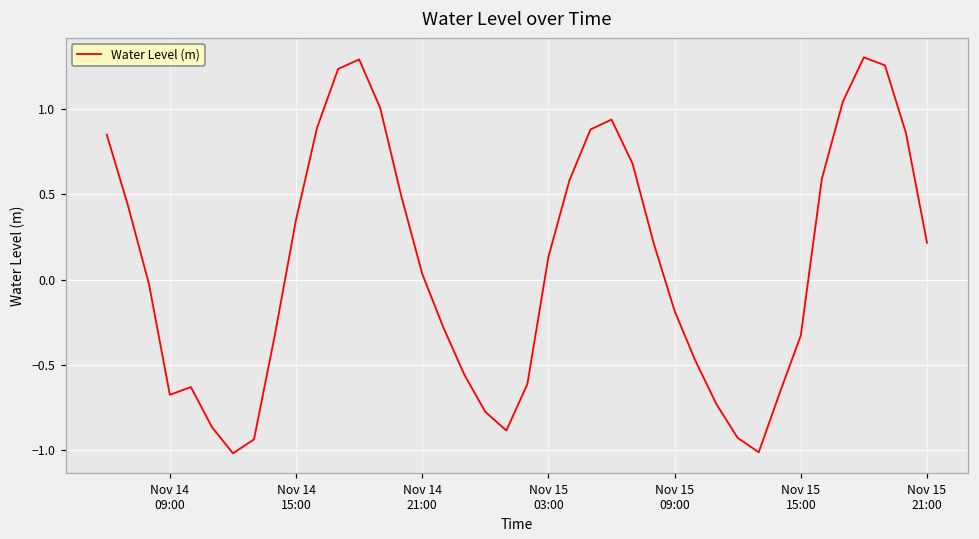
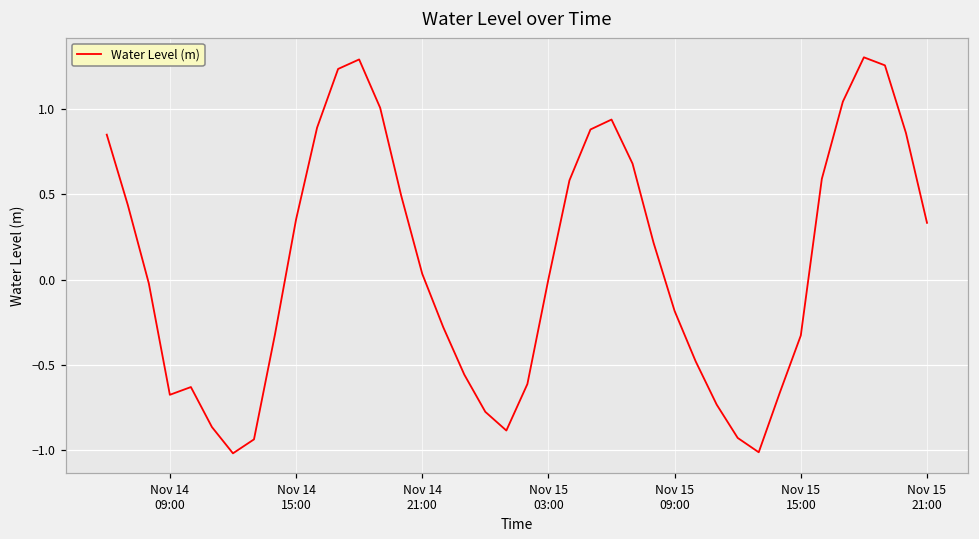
Nov 15 03:00: 0.13 -> 0.00
Nov 15 21:00: 0.22 -> 0.33
